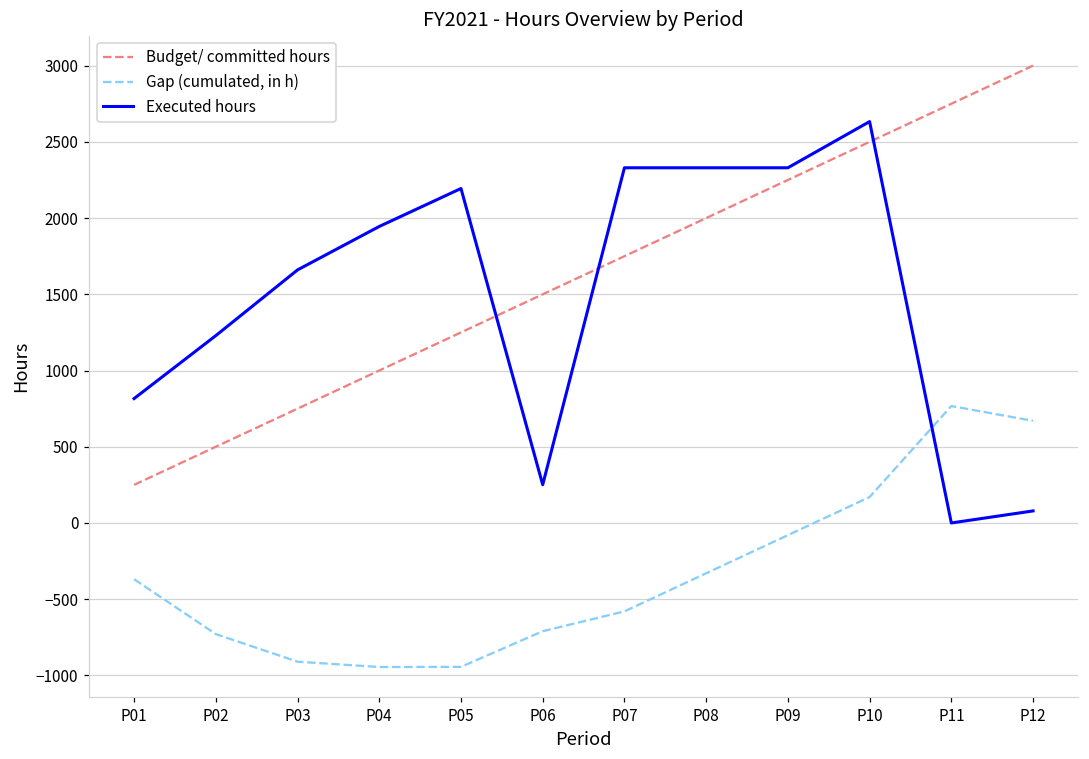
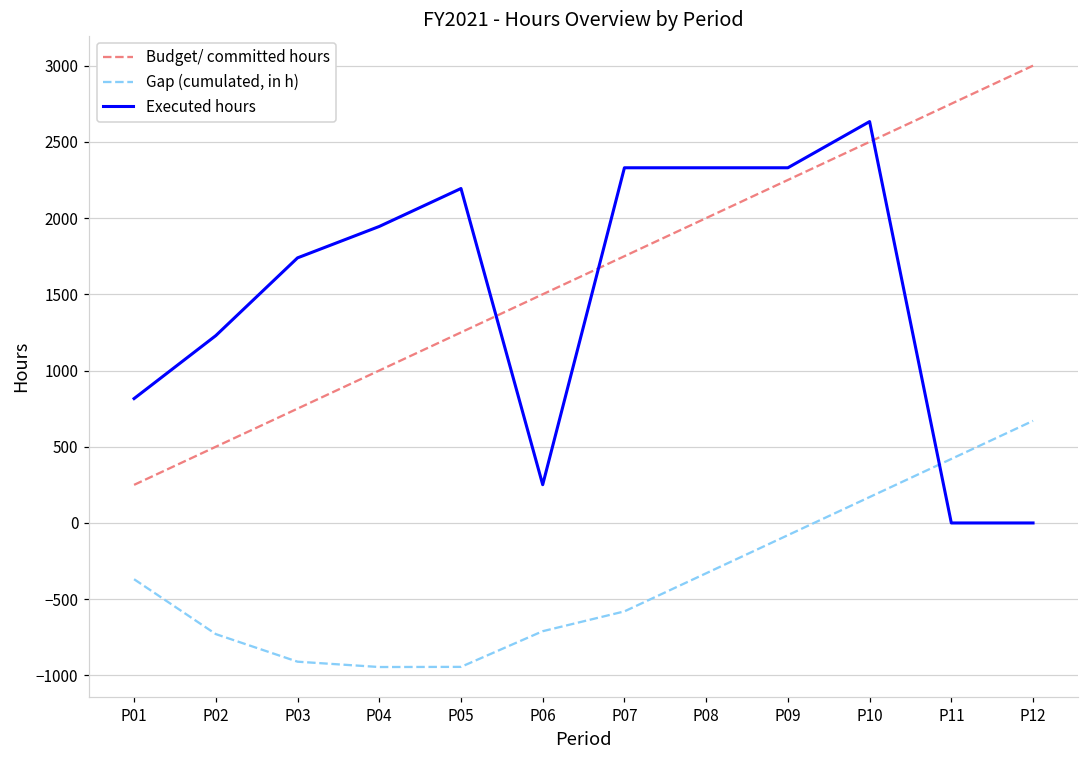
Executed hours, P03: 1660 -> 1740
Gap (cumulated, in h), P11: 770 -> 420
Executed hours, P12: 80 -> 0
